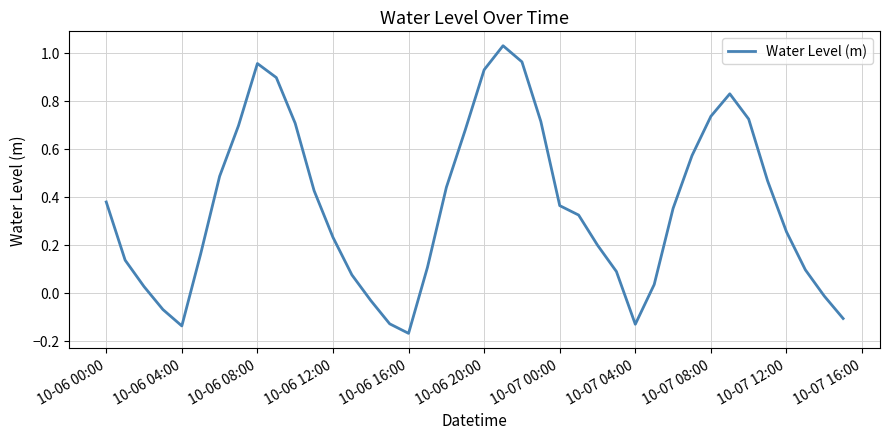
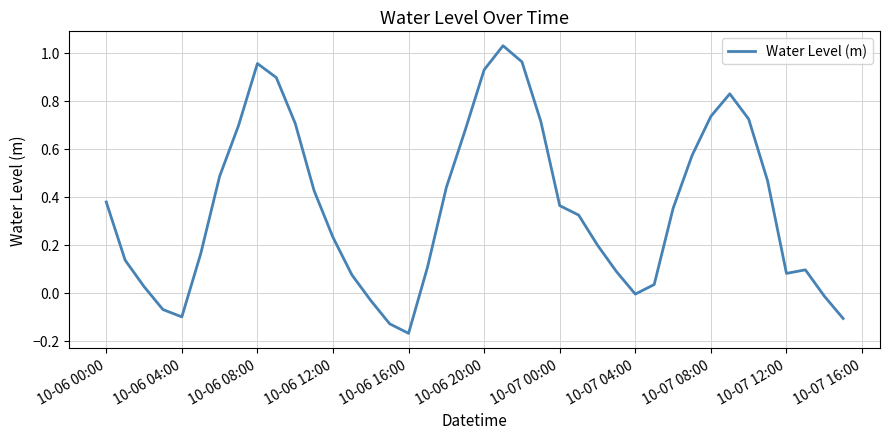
10-06 04:00: -0.14 -> -0.10
10-07 04:00: -0.13 -> 0.00
10-07 12:00: 0.25 -> 0.08
